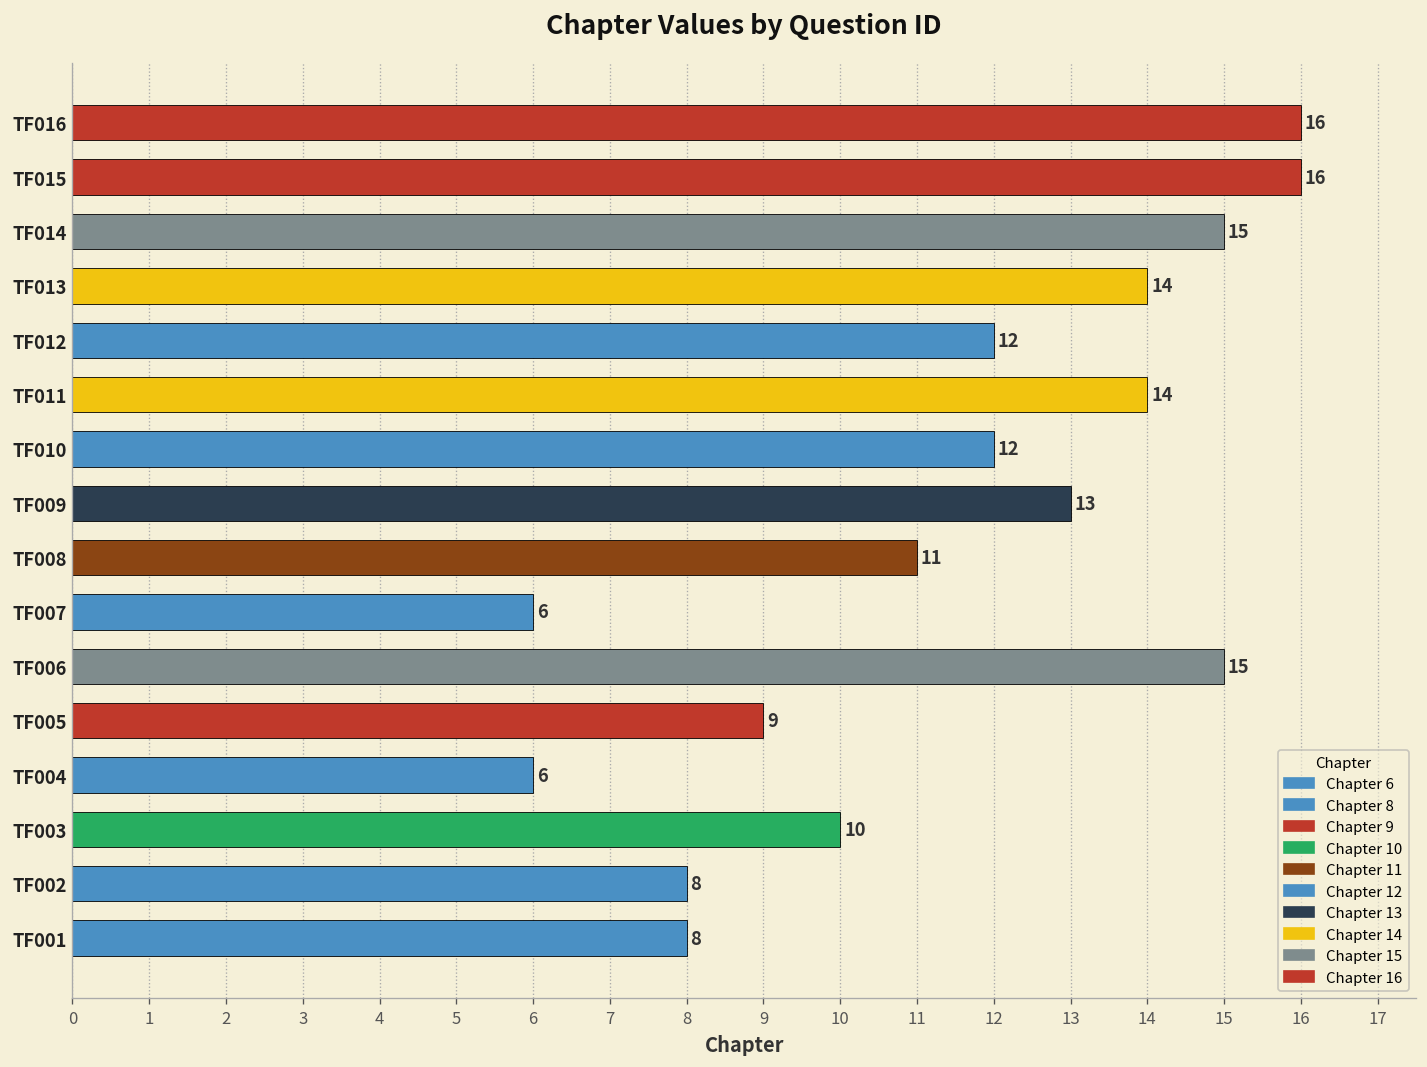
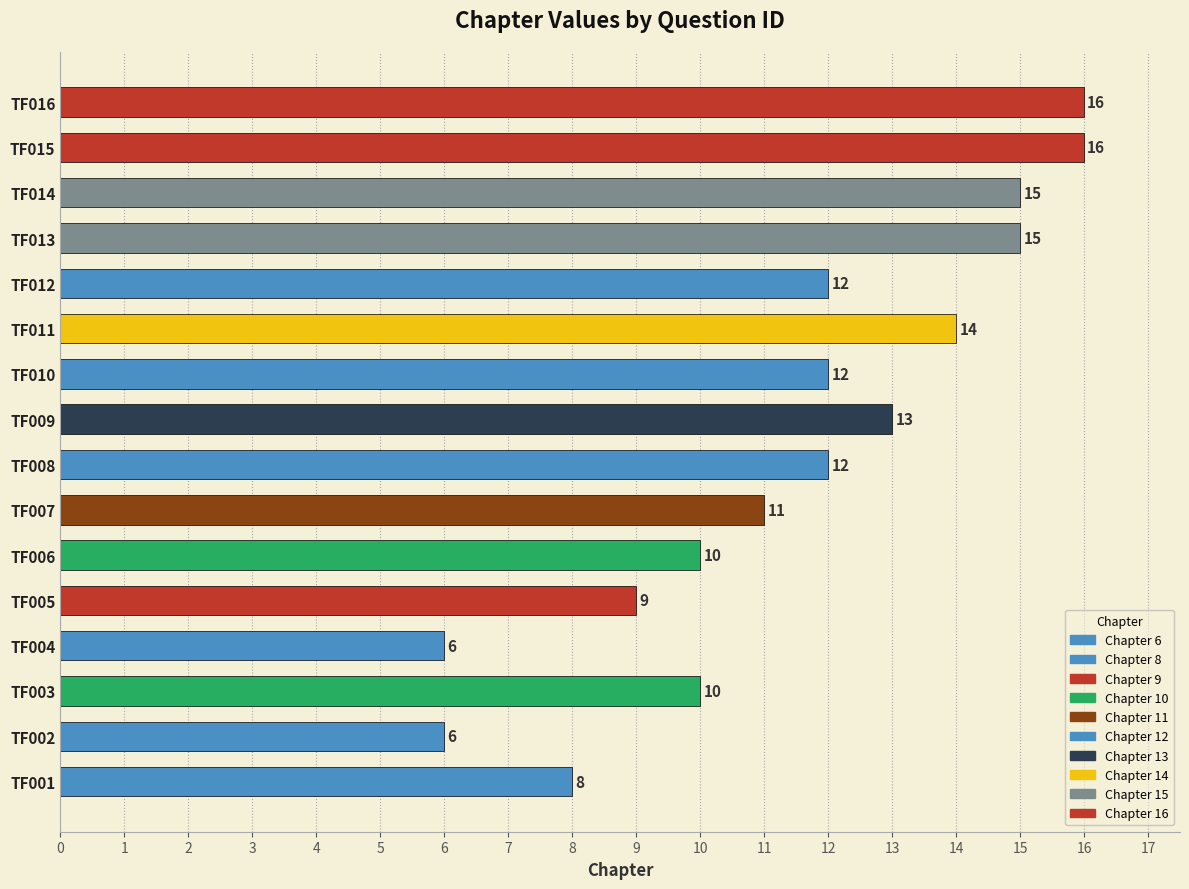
TF013: 14 -> 15
TF008: 11 -> 12
TF007: 6 -> 11
TF006: 15 -> 10
TF002: 8 -> 6
